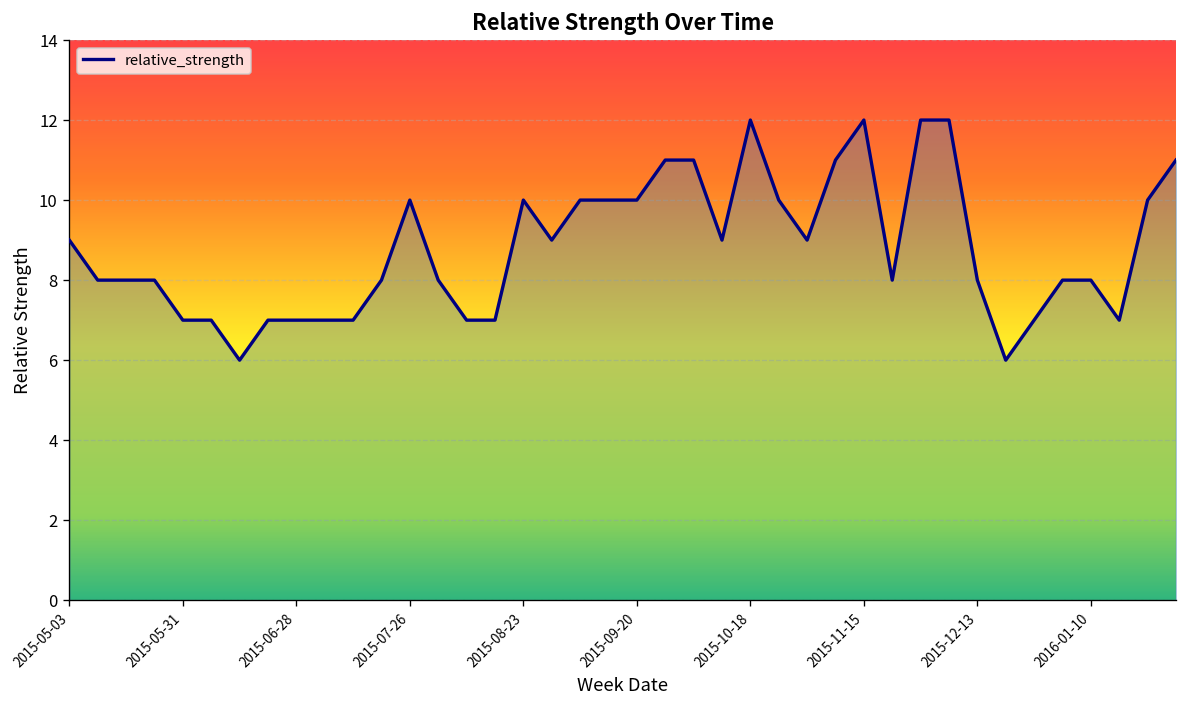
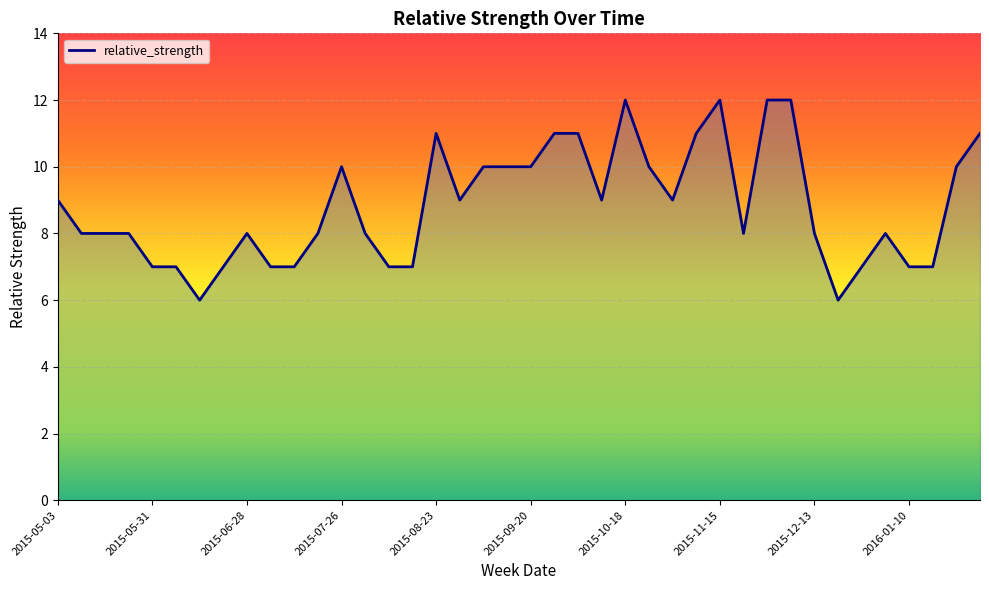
2015-06-28: 7 -> 8
2015-08-23: 10 -> 11
2016-01-10: 8 -> 7
